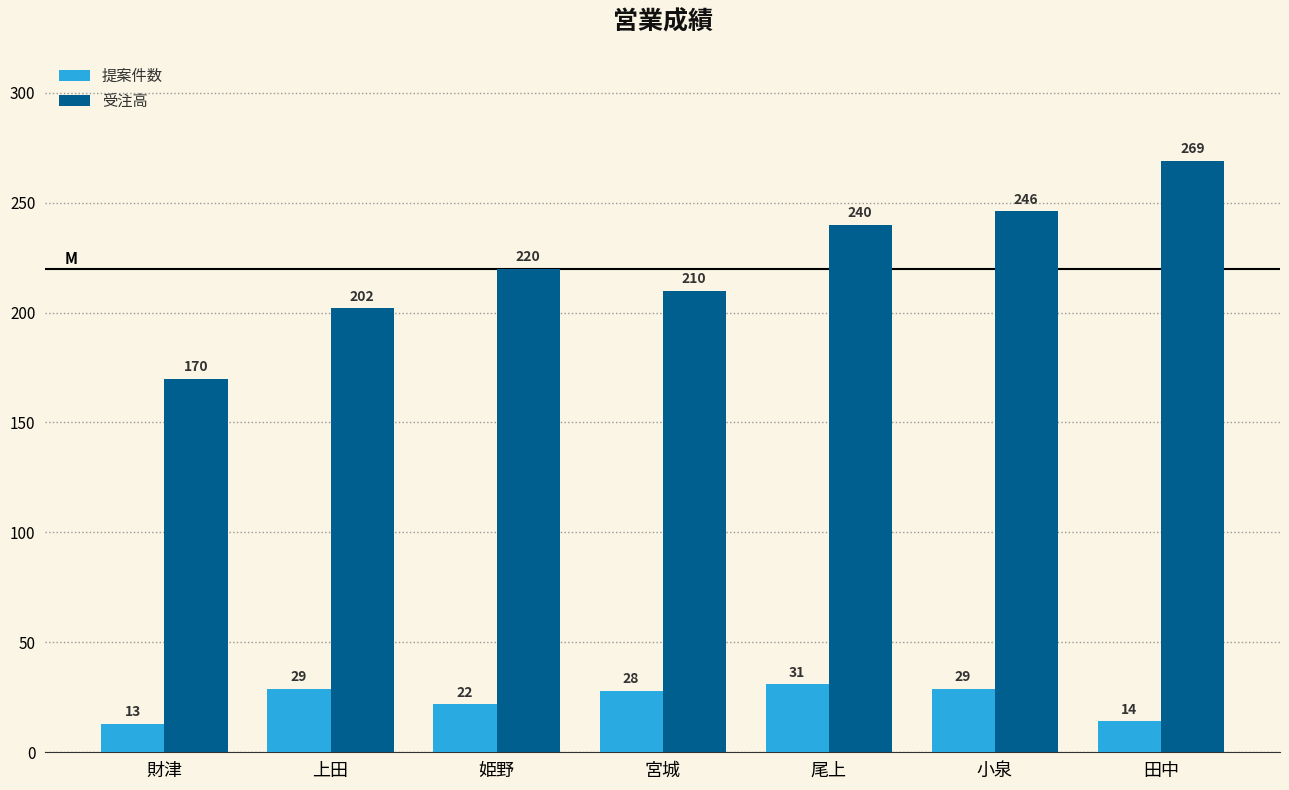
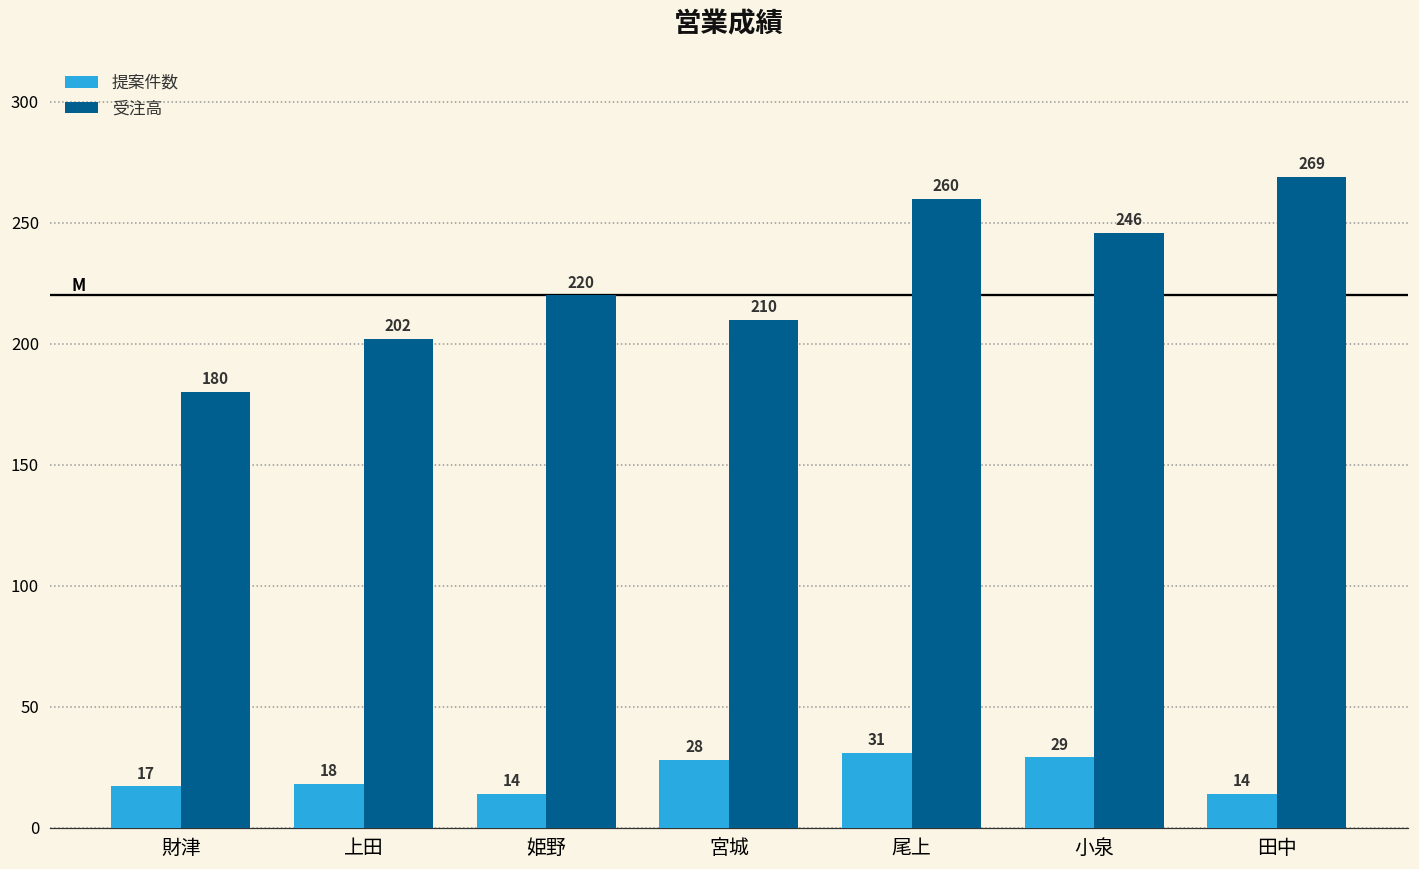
提案件数, 財津: 13 -> 17
受注高, 財津: 170 -> 180
提案件数, 上田: 29 -> 18
提案件数, 姫野: 22 -> 14
受注高, 尾上: 240 -> 260
